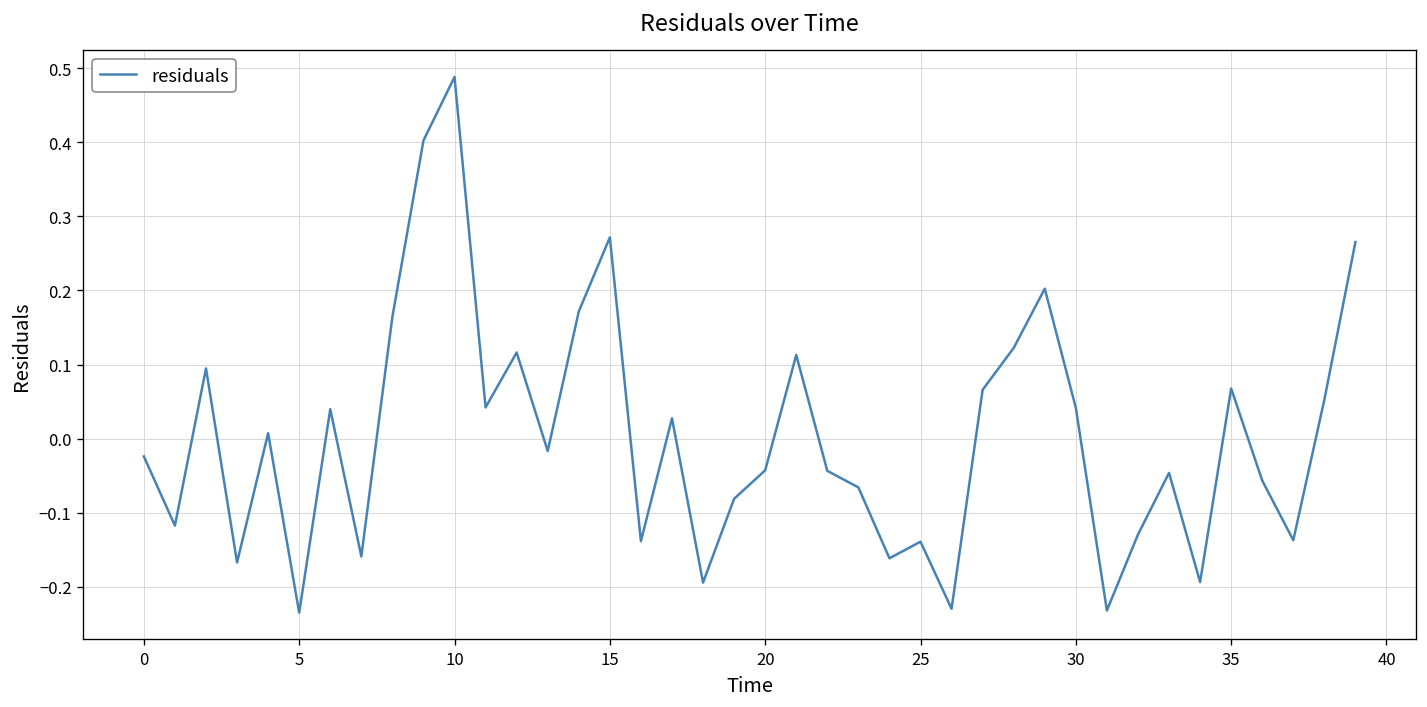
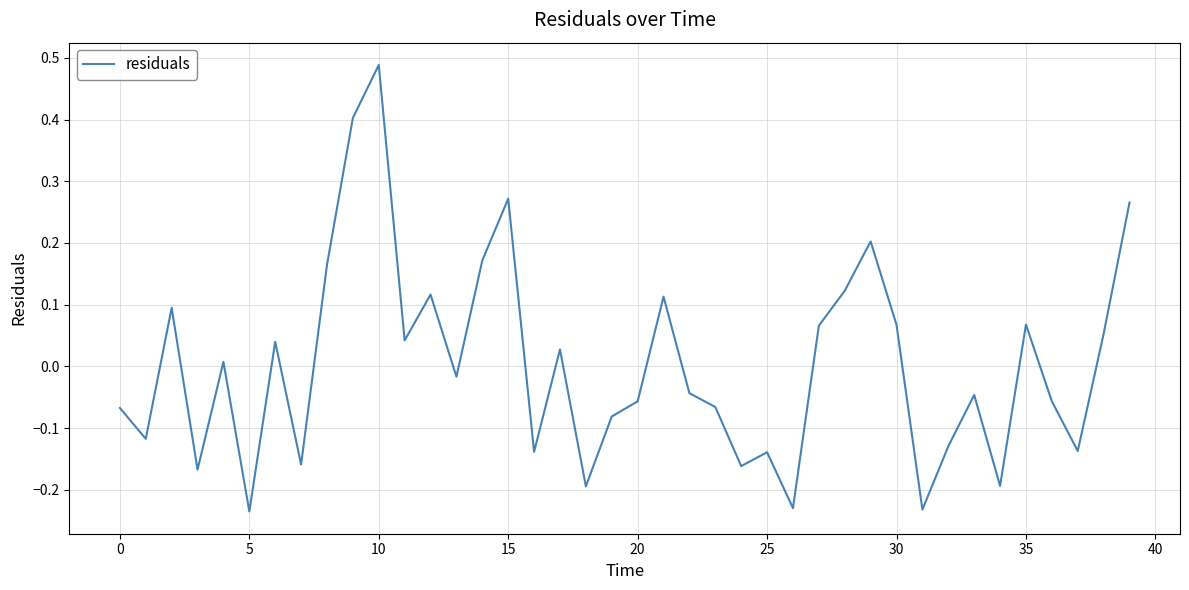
0: -0.02 -> -0.07
20: -0.04 -> -0.06
30: 0.04 -> 0.07
